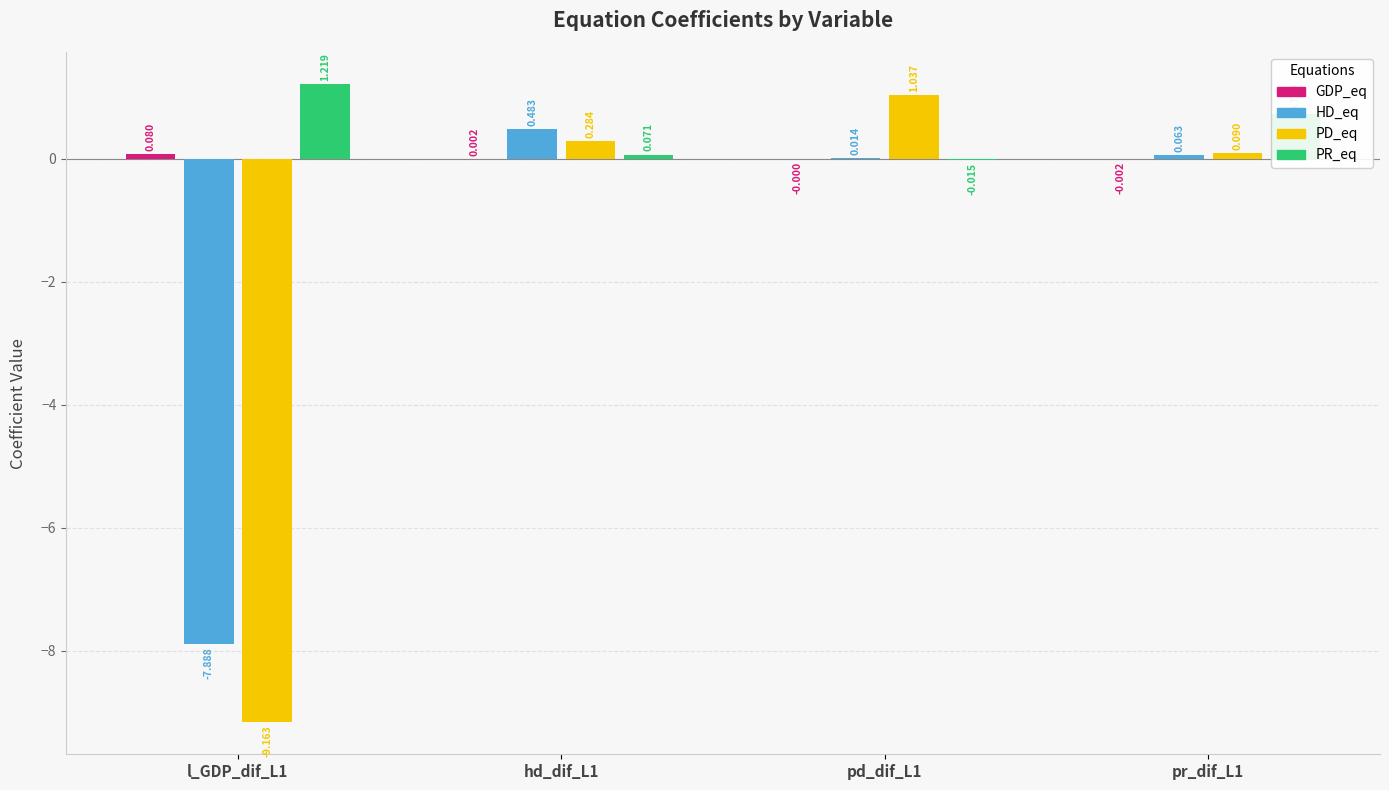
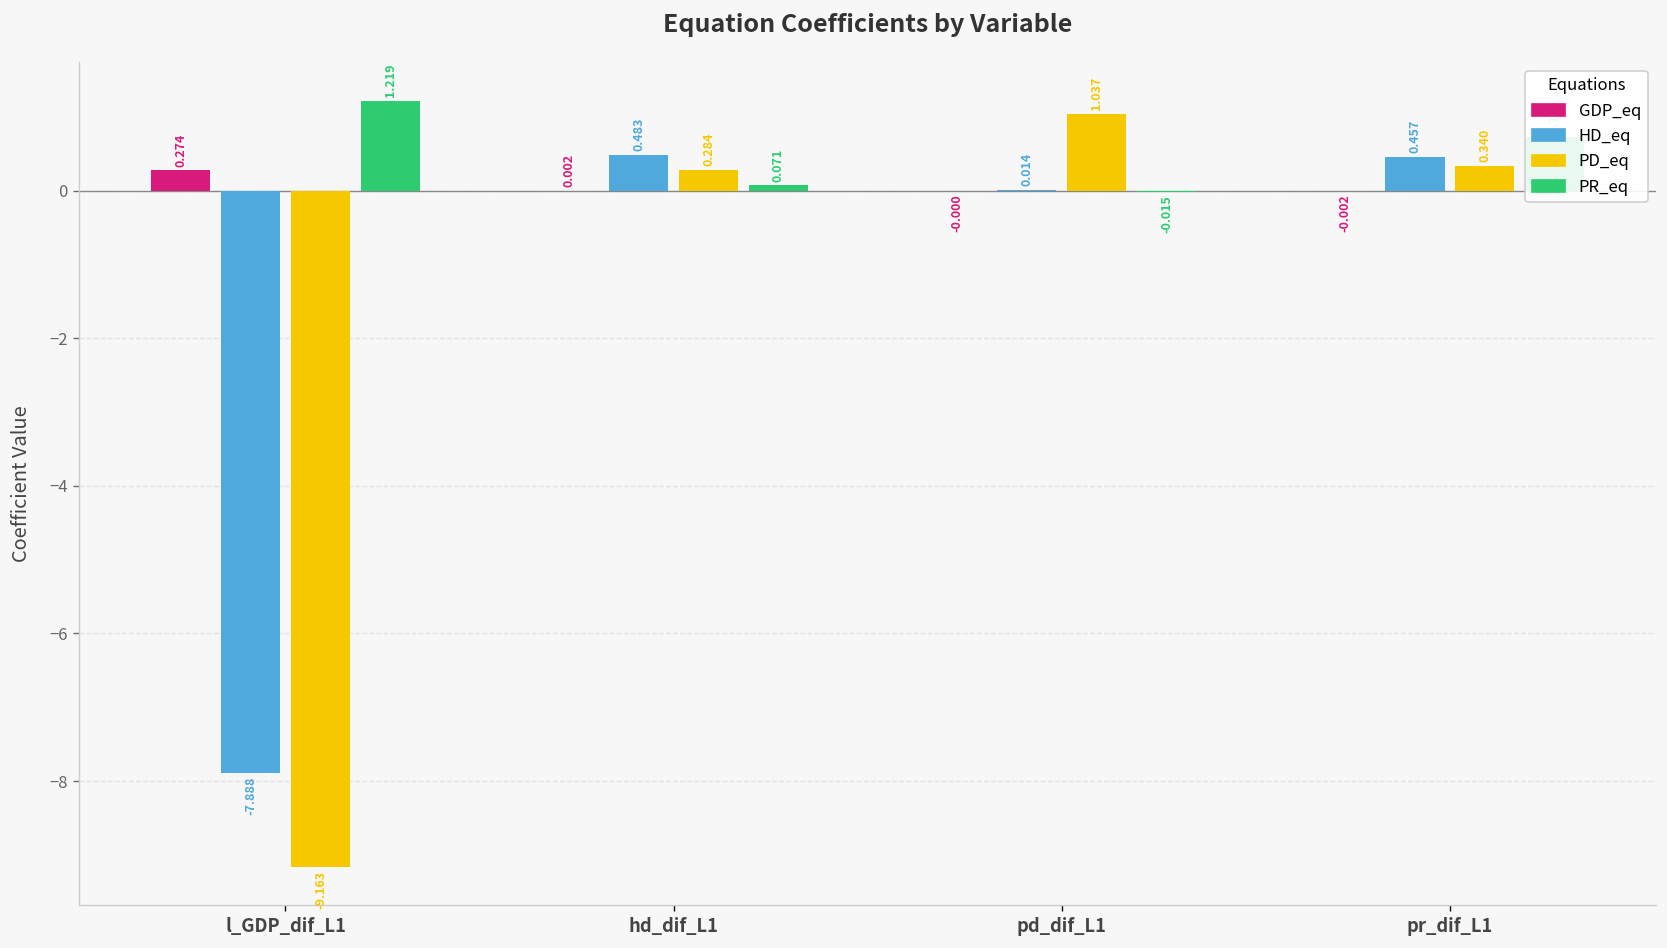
GDP_eq, l_GDP_dif_L1: 0.080 -> 0.274
HD_eq, pr_dif_L1: 0.063 -> 0.457
PD_eq, pr_dif_L1: 0.090 -> 0.340
